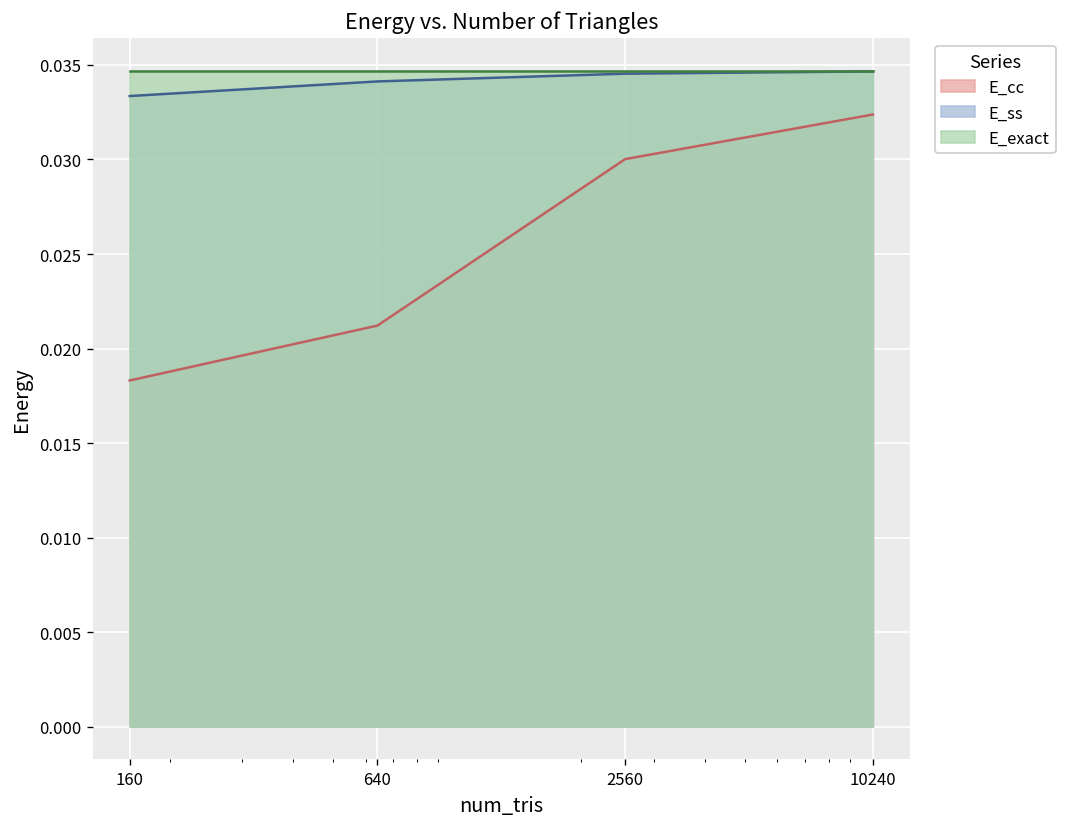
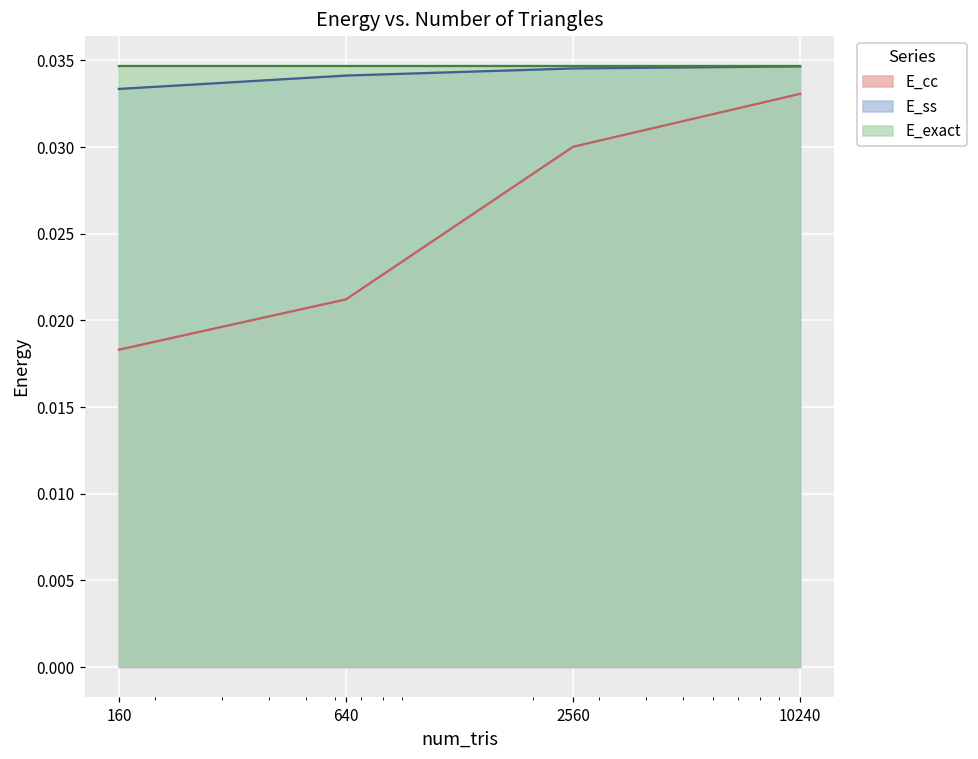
E_cc, 10240: 0.0324 -> 0.0331
